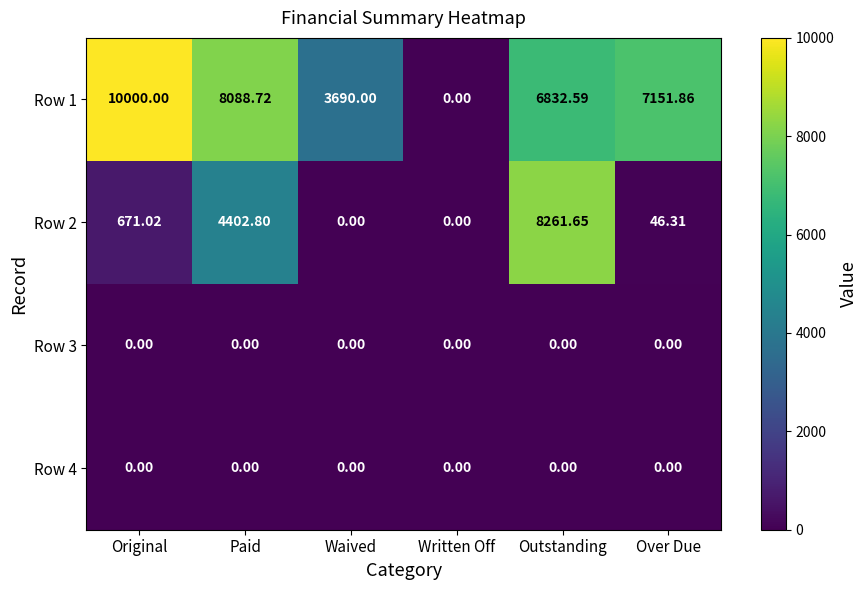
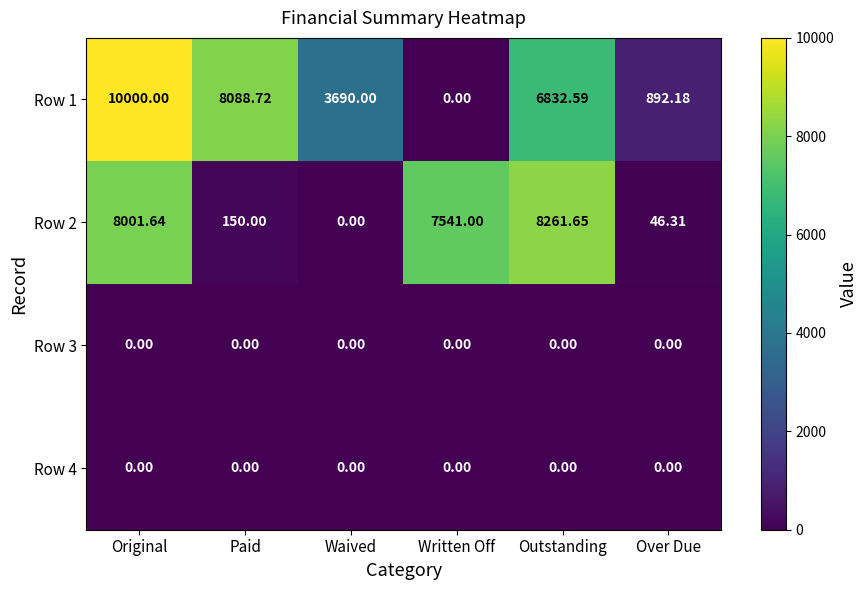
Row 1, Over Due: 7151.86 -> 892.18
Row 2, Original: 671.02 -> 8001.64
Row 2, Paid: 4402.80 -> 150.00
Row 2, Written Off: 0.00 -> 7541.00
